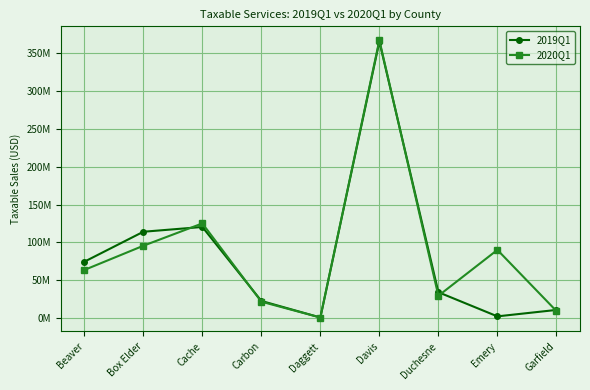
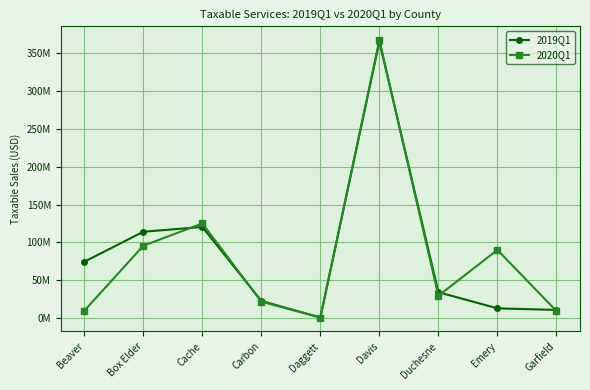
2020Q1, Beaver: 60000000 -> 10000000
2019Q1, Emery: 0 -> 10000000
